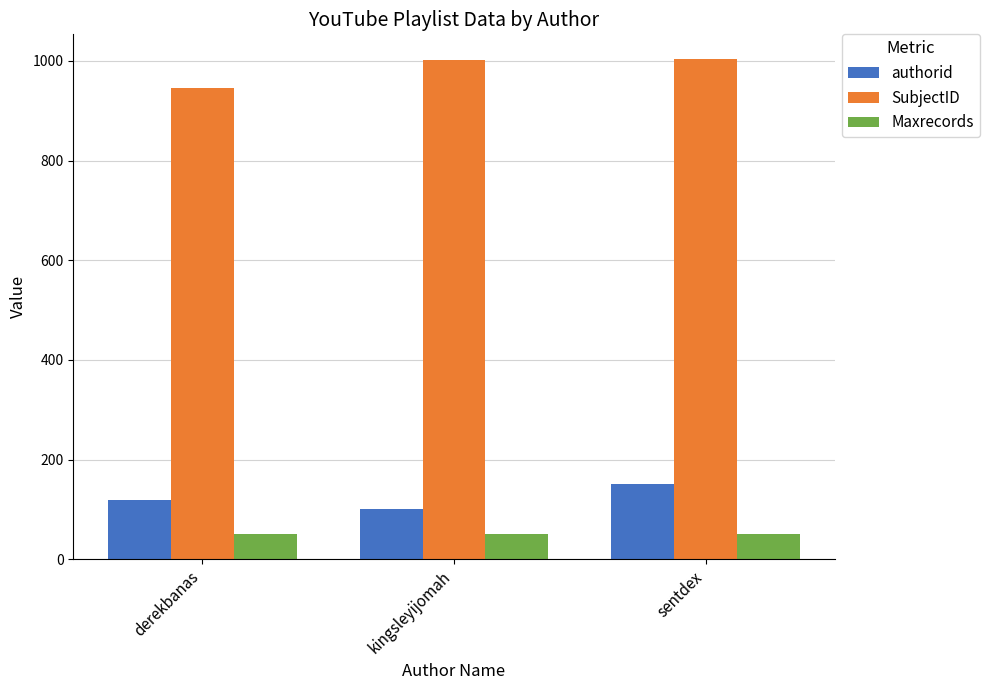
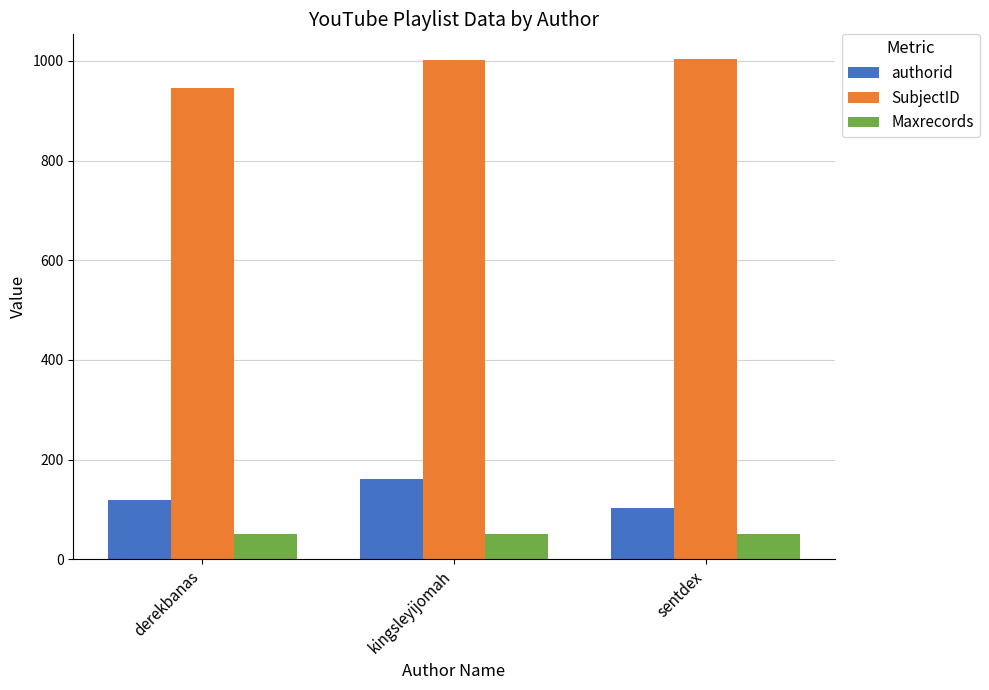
authorid, kingsleyijomah: 100 -> 160
authorid, sentdex: 150 -> 100
